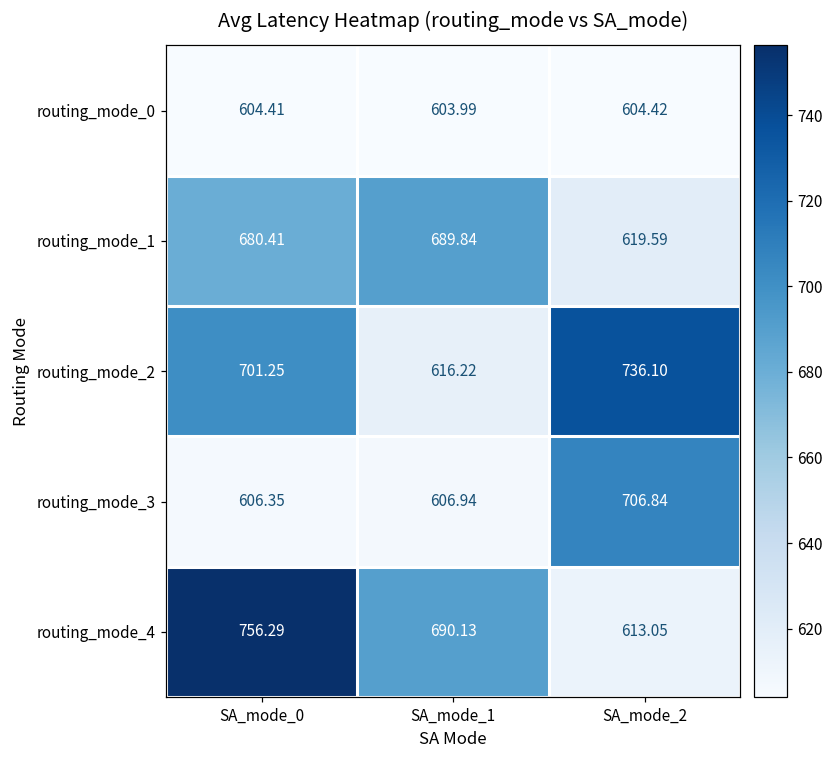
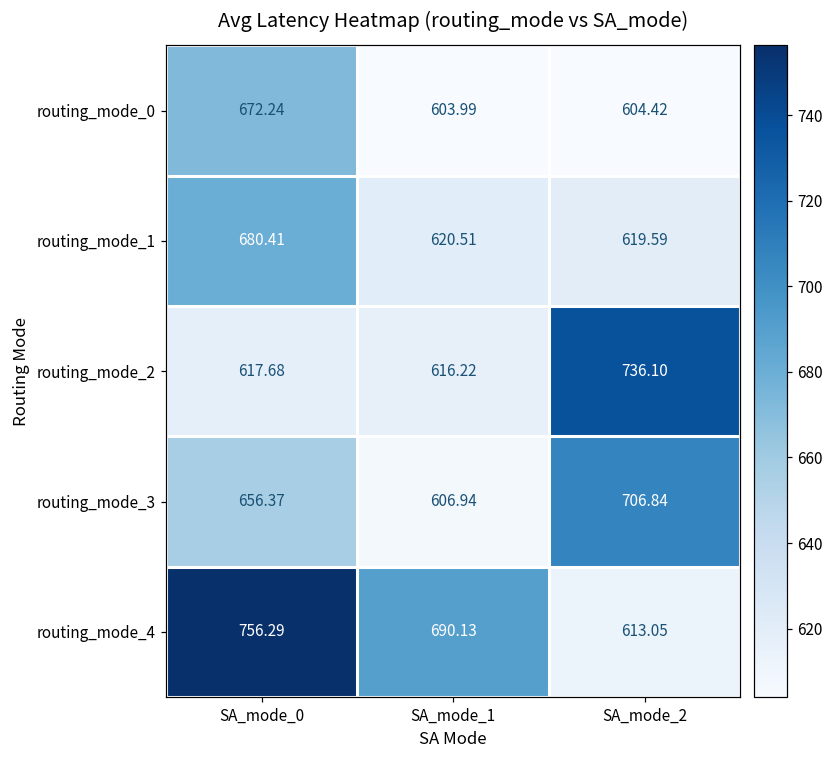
routing_mode_0, SA_mode_0: 604.41 -> 672.24
routing_mode_1, SA_mode_1: 689.84 -> 620.51
routing_mode_2, SA_mode_0: 701.25 -> 617.68
routing_mode_3, SA_mode_0: 606.35 -> 656.37
